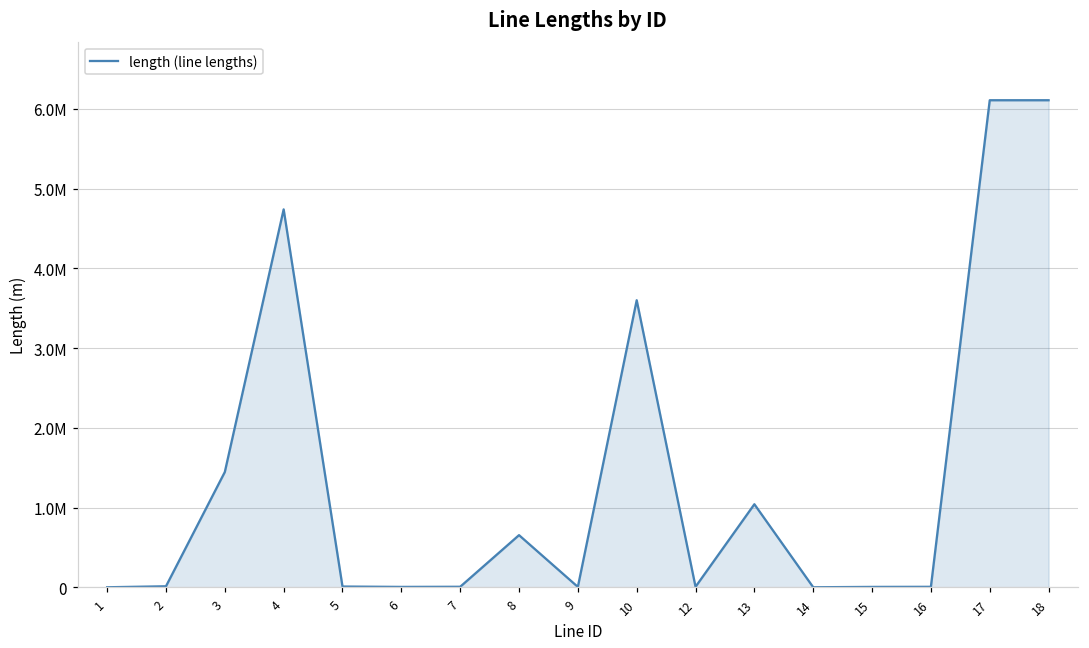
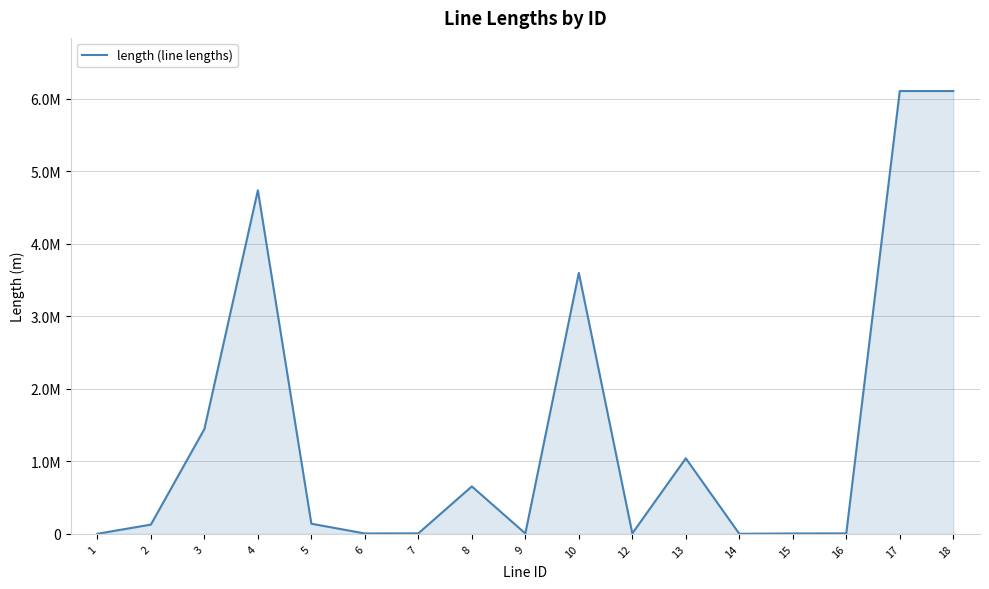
2: 0 -> 100000
5: 0 -> 100000
